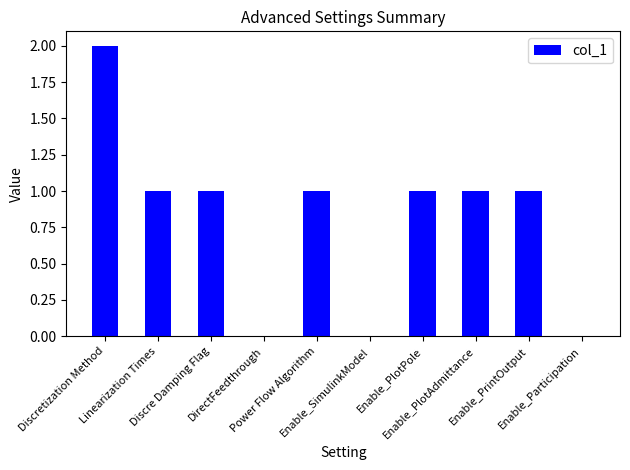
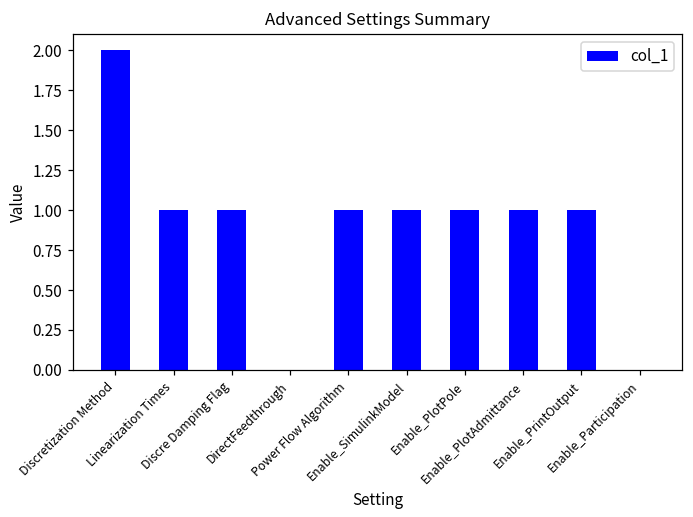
Enable_SimulinkModel: 0 -> 1
